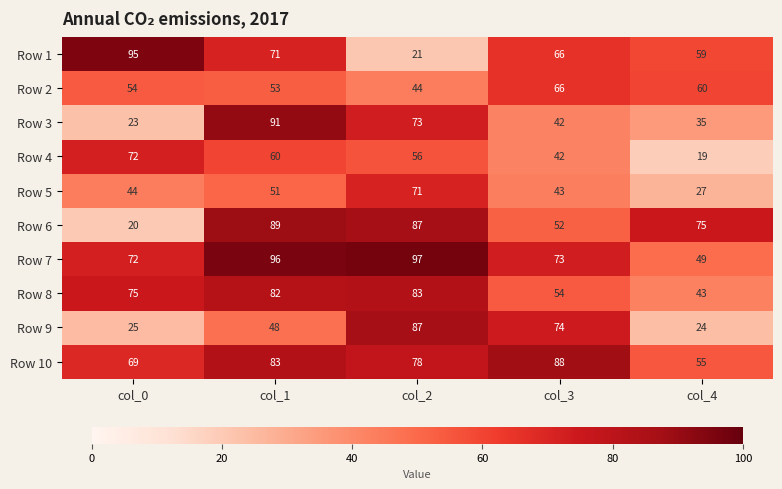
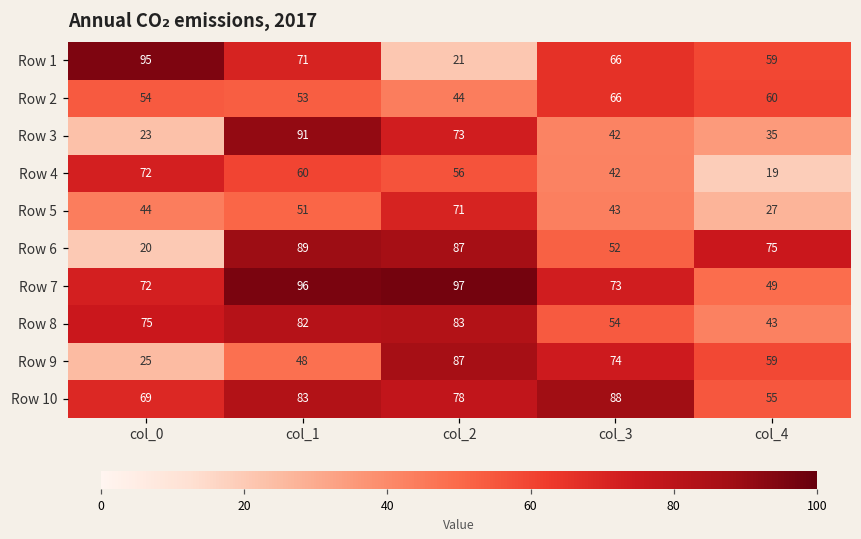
Row 9, col_4: 24 -> 59
